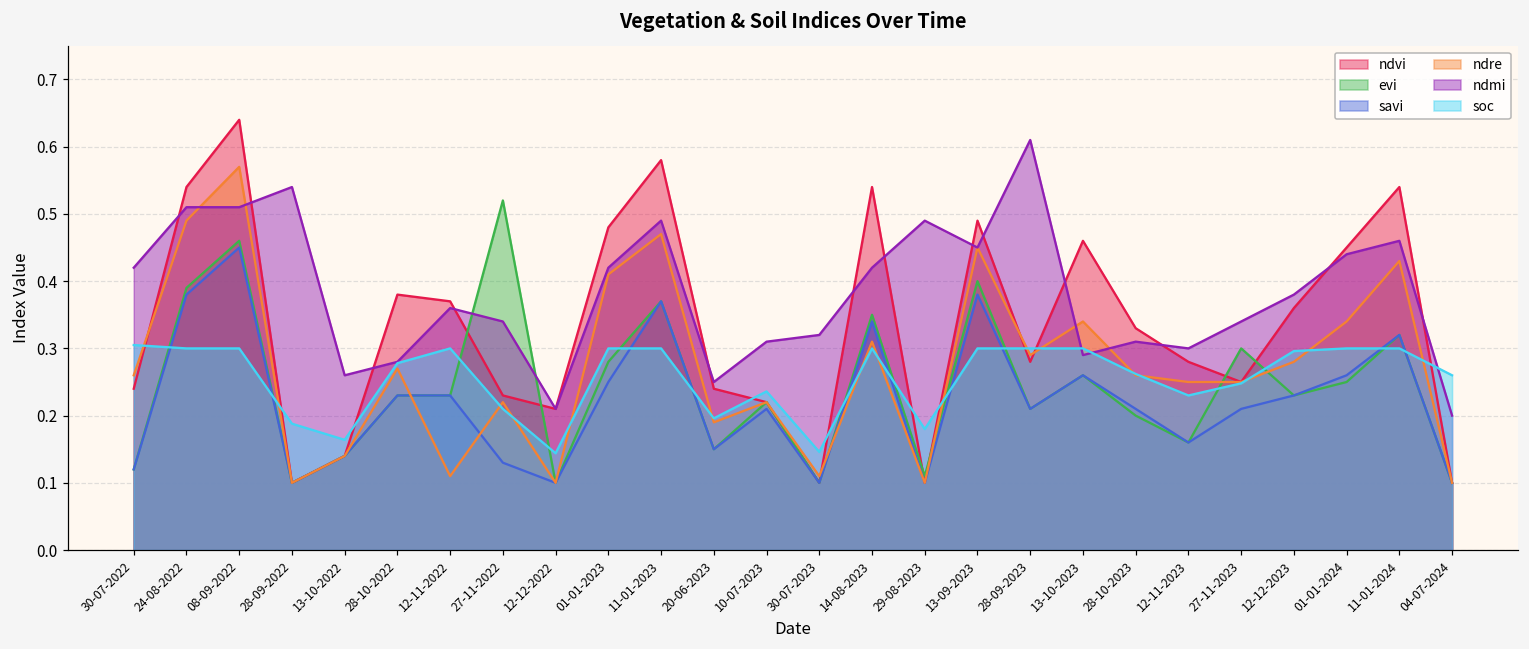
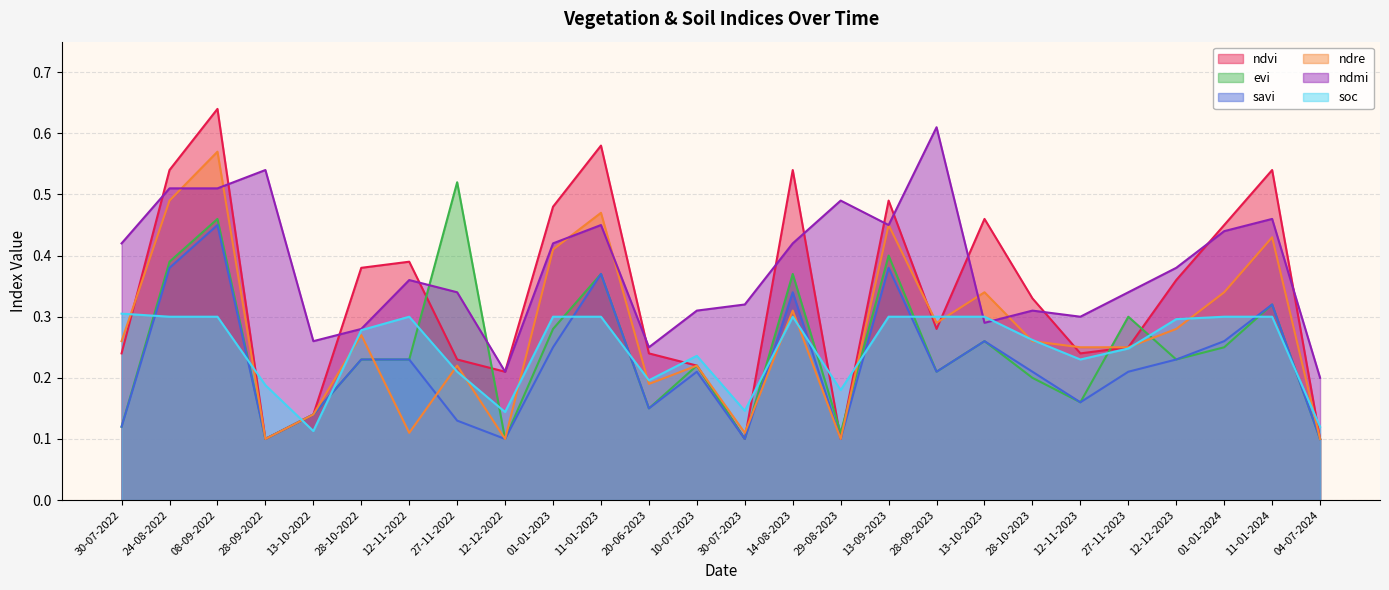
soc, 13-10-2022: 0.16 -> 0.11
ndvi, 12-11-2022: 0.37 -> 0.39
ndmi, 11-01-2023: 0.49 -> 0.45
evi, 14-08-2023: 0.35 -> 0.37
ndvi, 12-11-2023: 0.28 -> 0.24
soc, 04-07-2024: 0.26 -> 0.12
